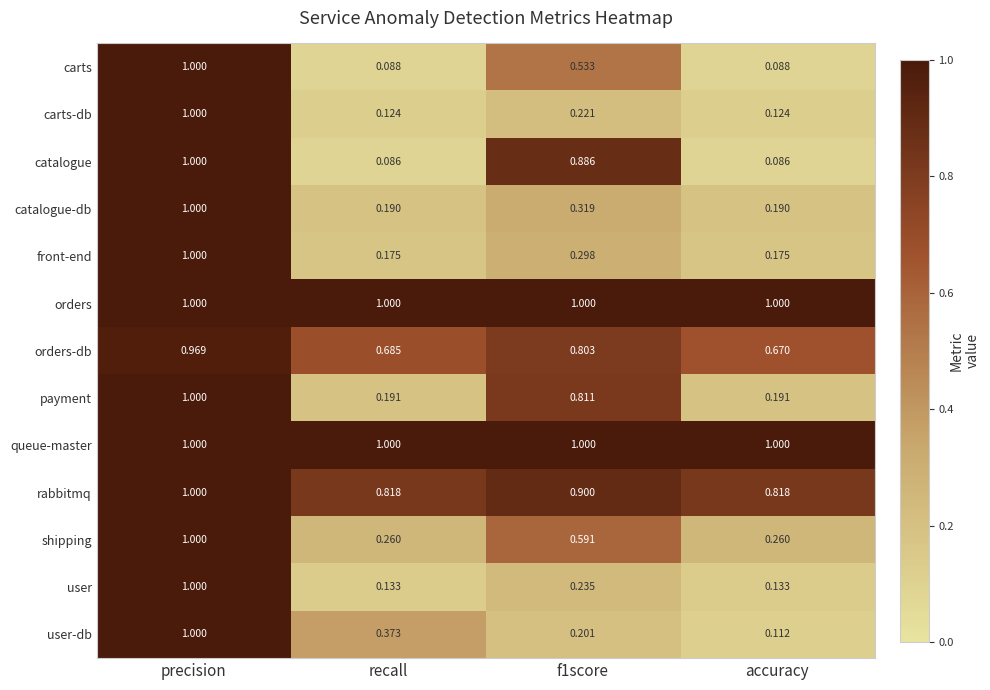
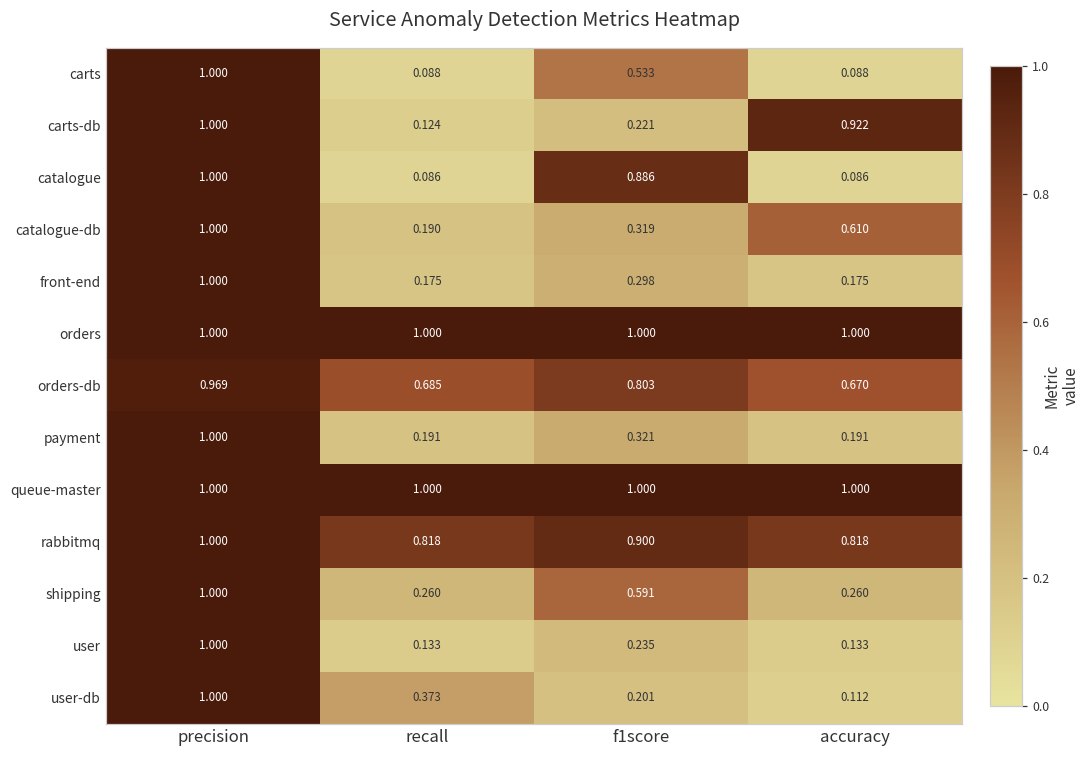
carts-db, accuracy: 0.124 -> 0.922
catalogue-db, accuracy: 0.190 -> 0.610
payment, f1score: 0.811 -> 0.321
